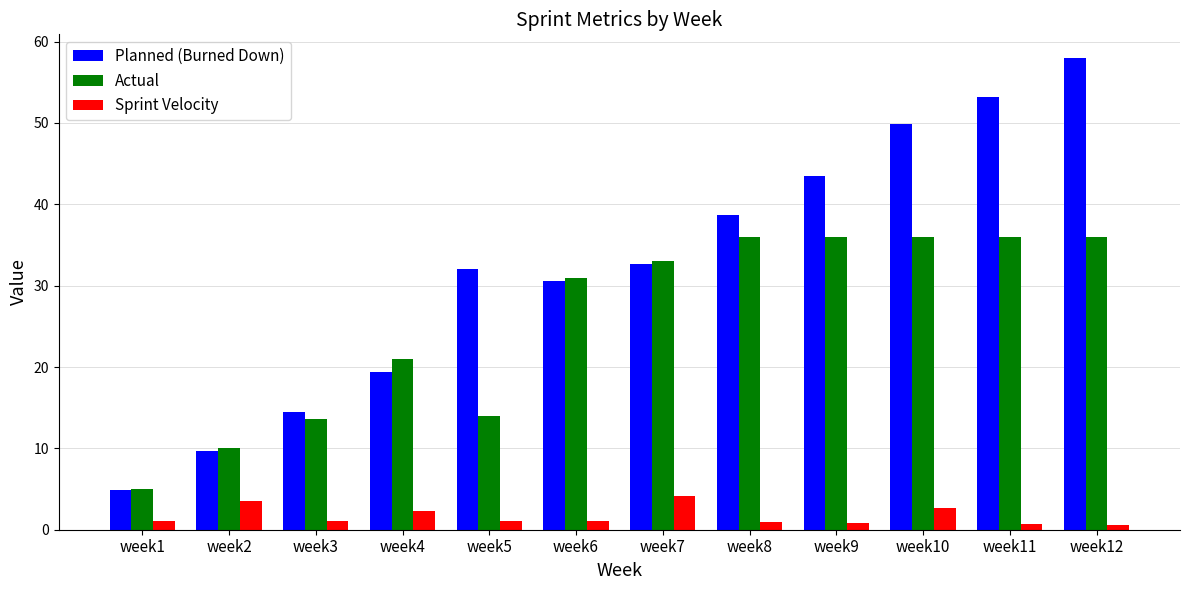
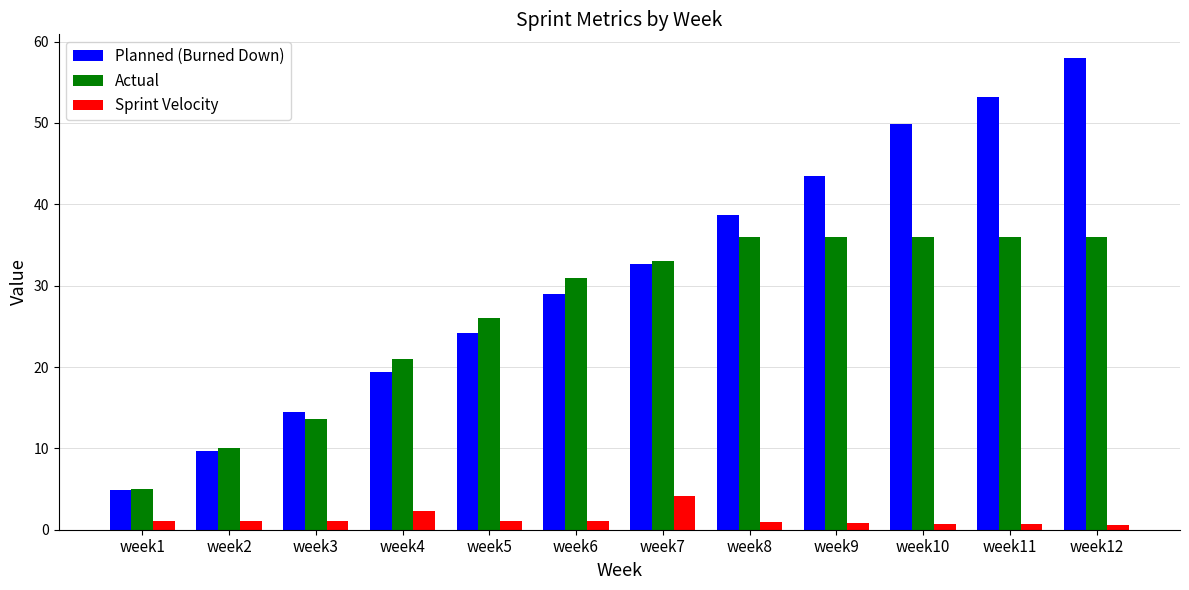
Sprint Velocity, week2: 4 -> 1
Planned (Burned Down), week5: 32 -> 24
Actual, week5: 14 -> 26
Planned (Burned Down), week6: 31 -> 29
Sprint Velocity, week10: 3 -> 1
